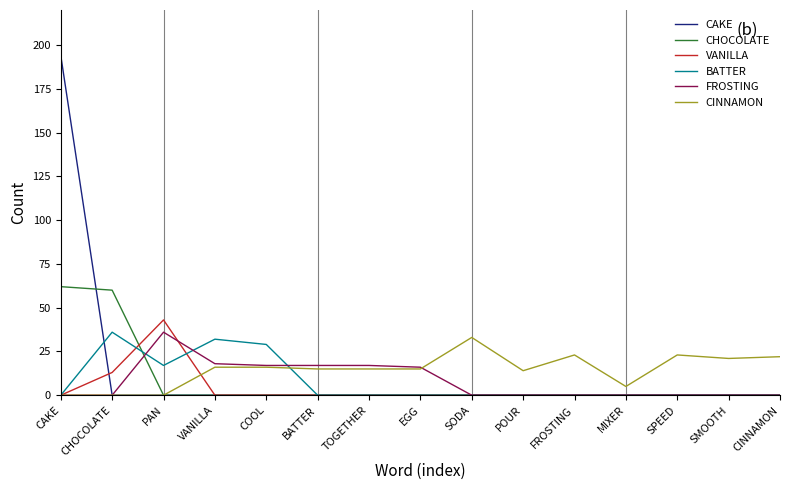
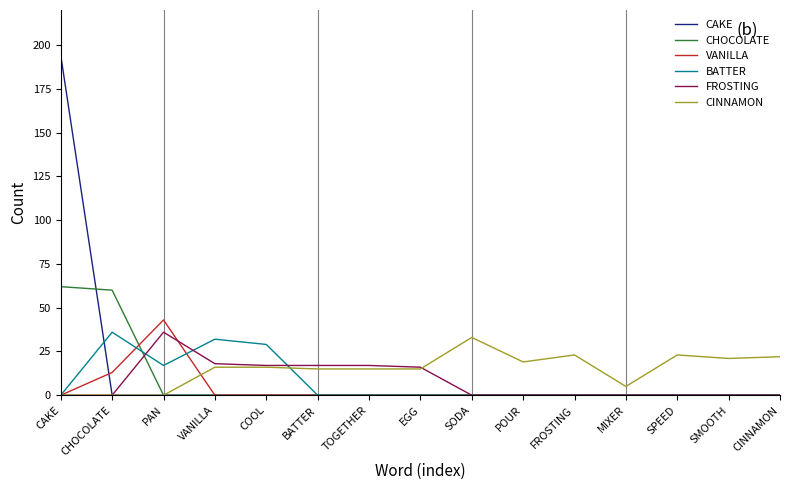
CINNAMON, POUR: 14 -> 19
